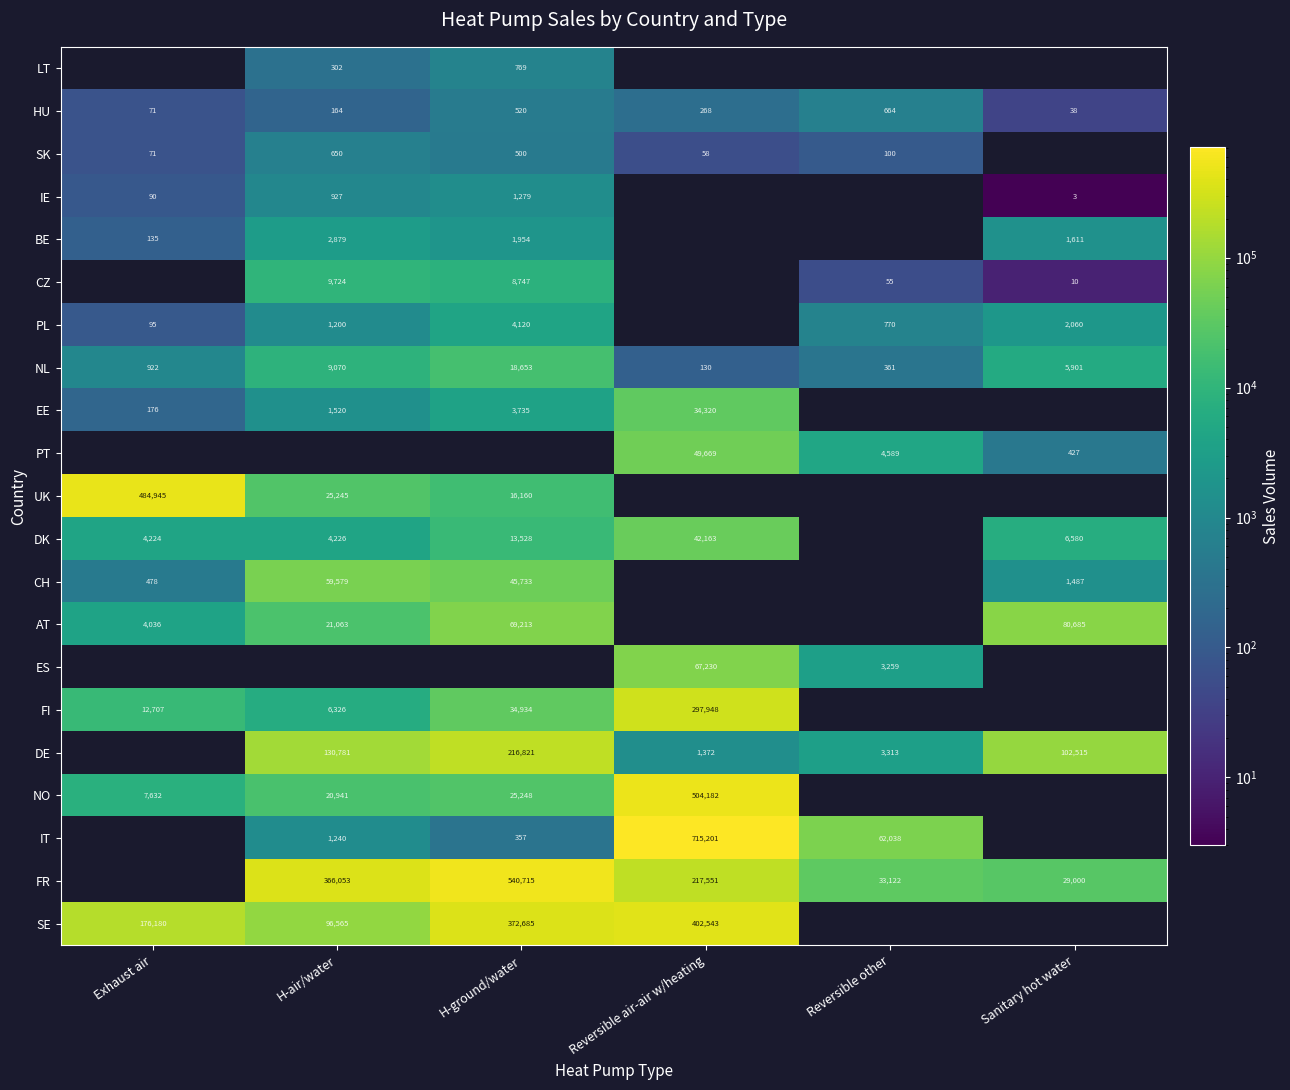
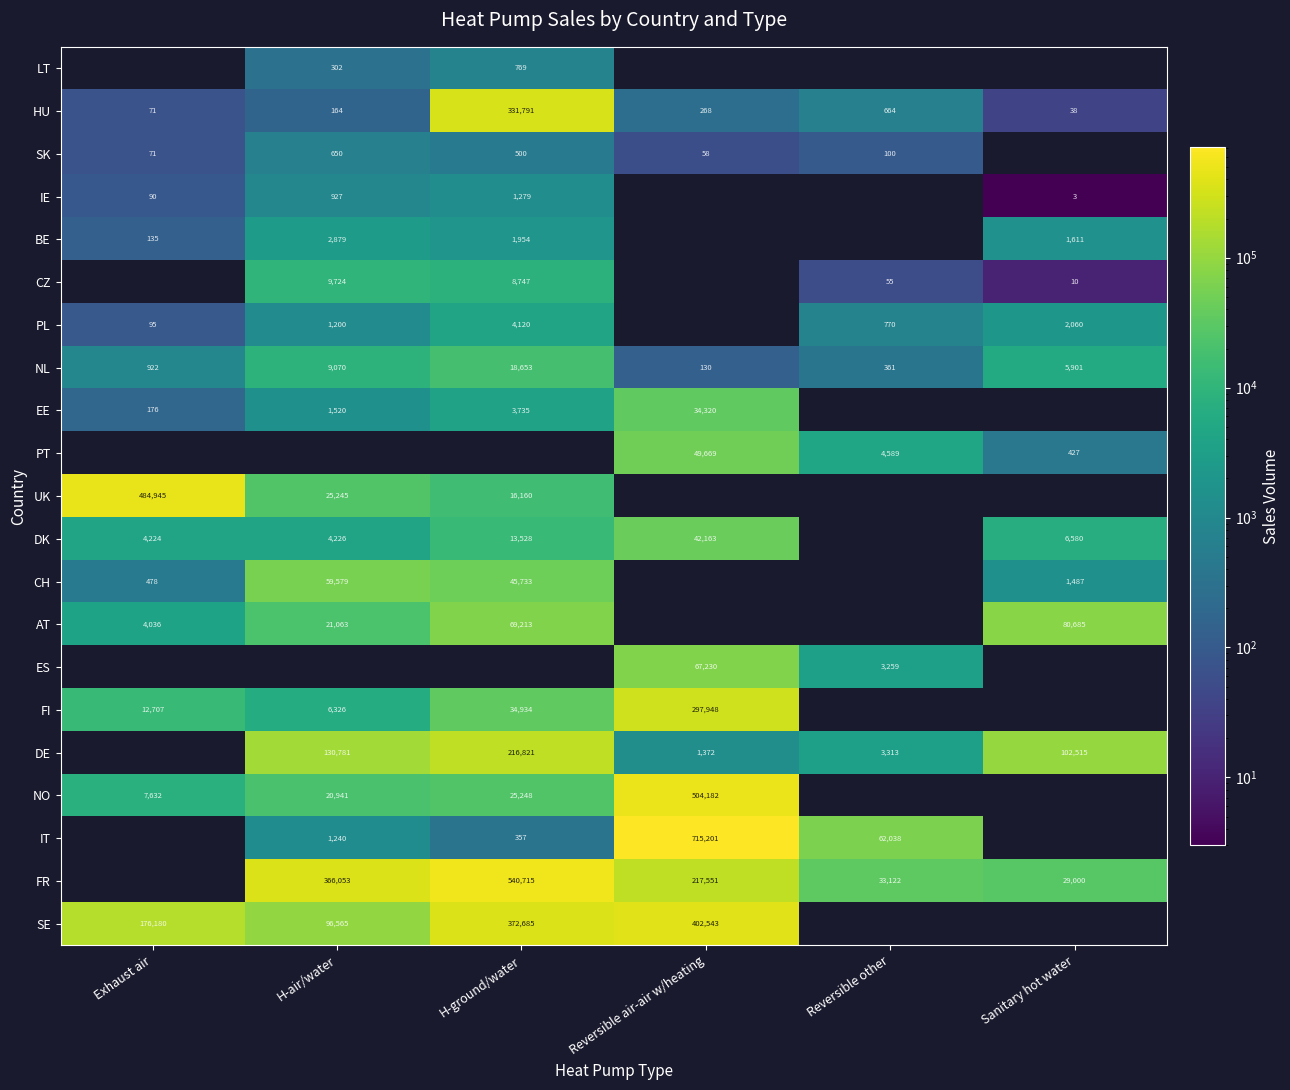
HU, H-ground/water: 520 -> 331,791
